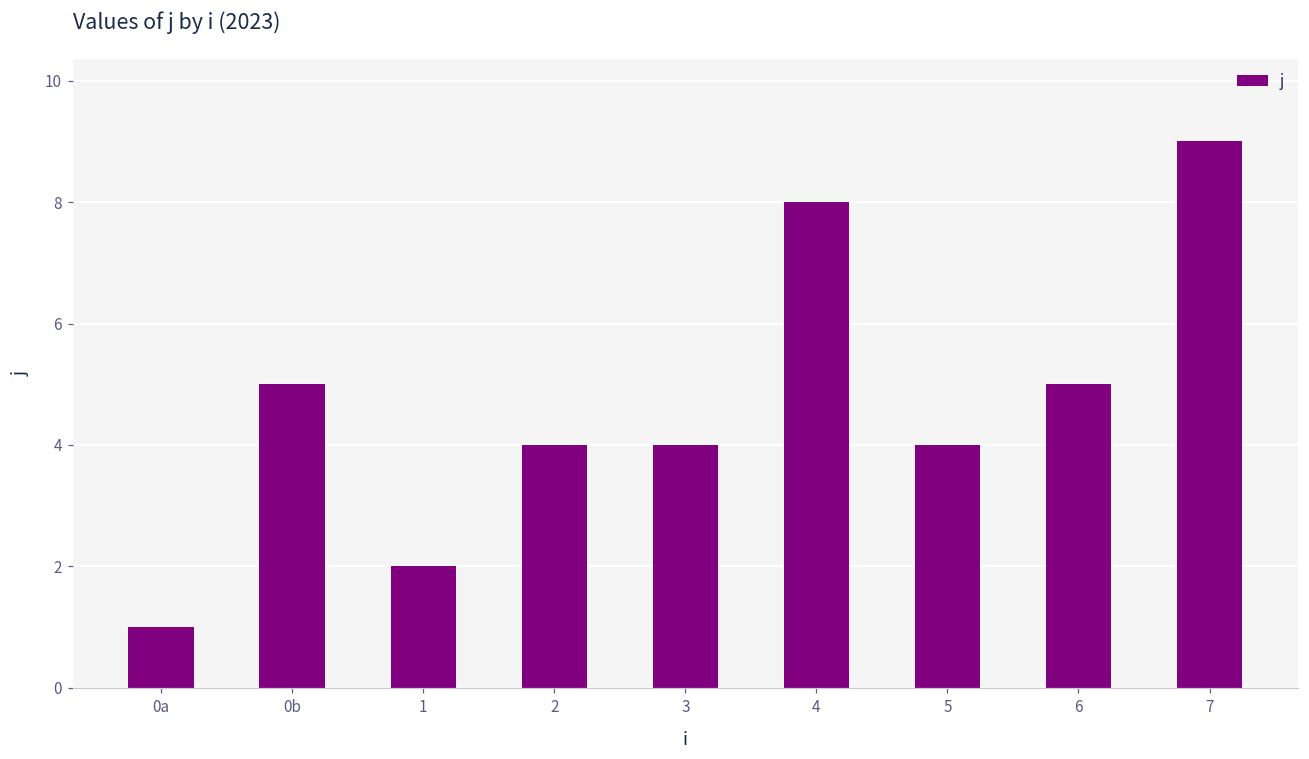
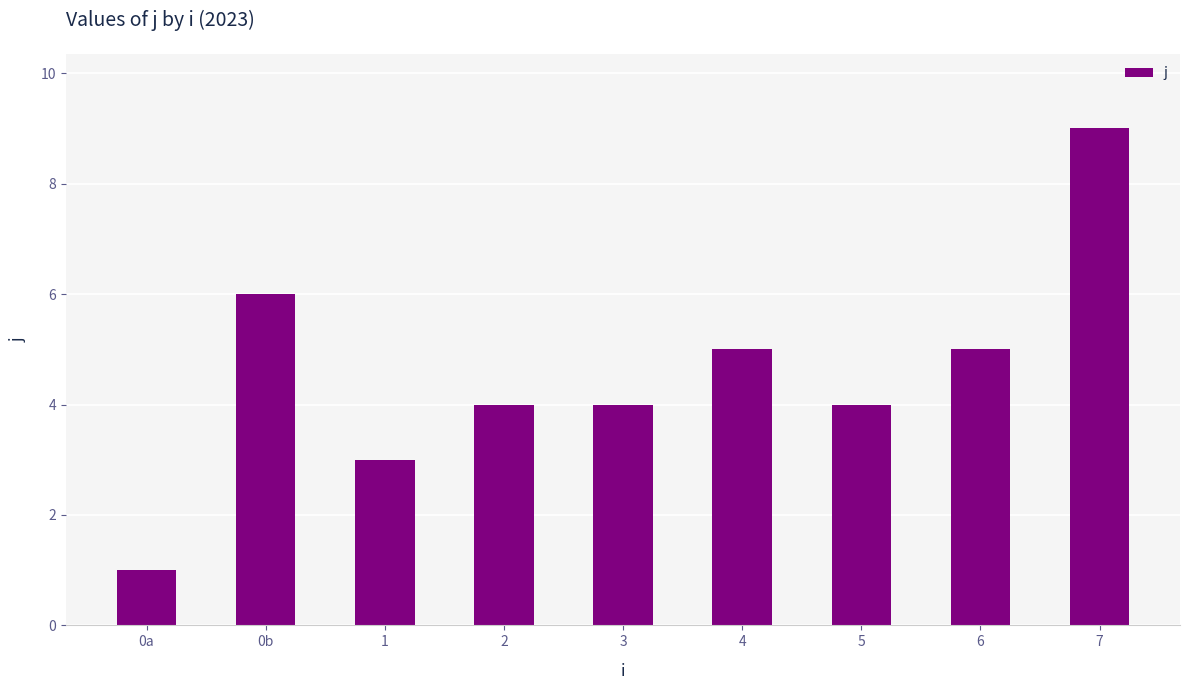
0b: 5 -> 6
1: 2 -> 3
4: 8 -> 5
